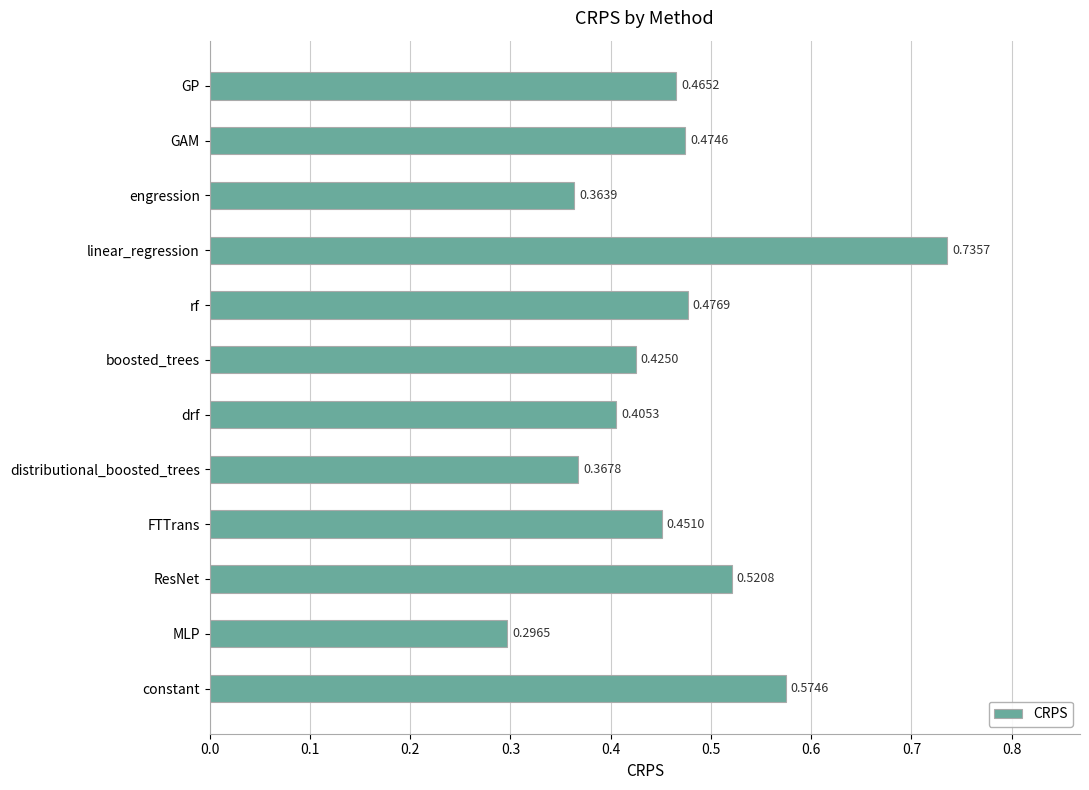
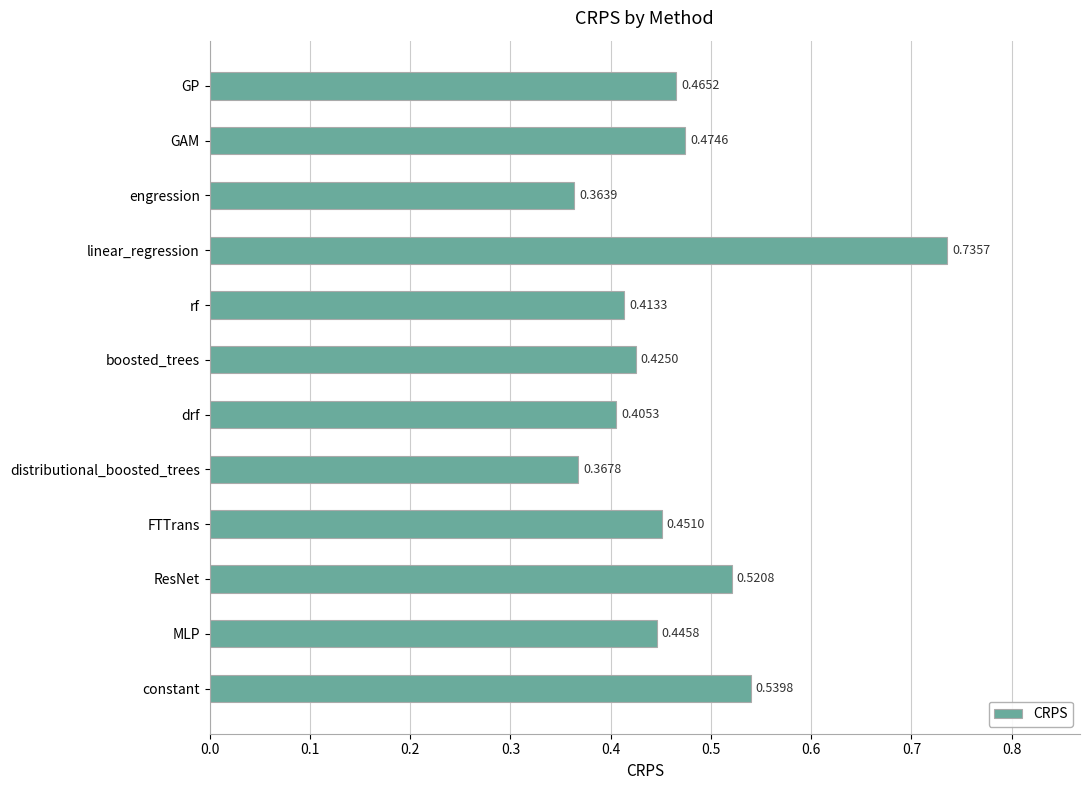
rf: 0.4769 -> 0.4133
MLP: 0.2965 -> 0.4458
constant: 0.5746 -> 0.5398
